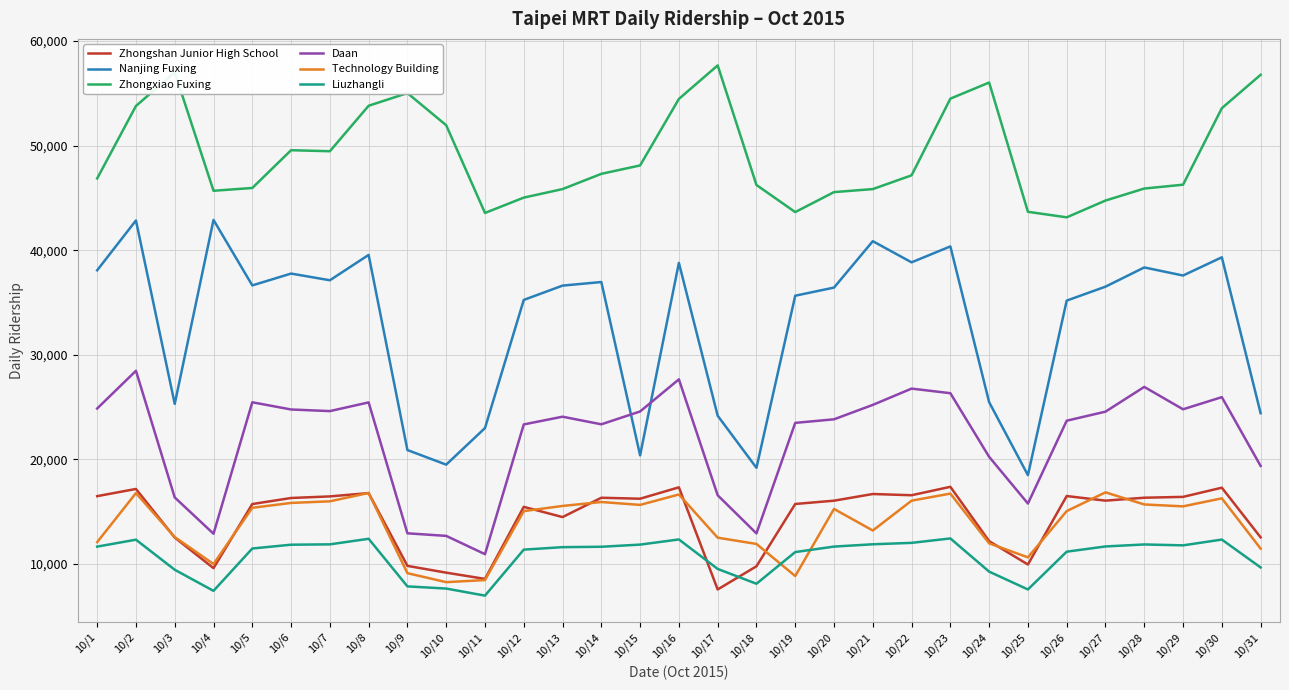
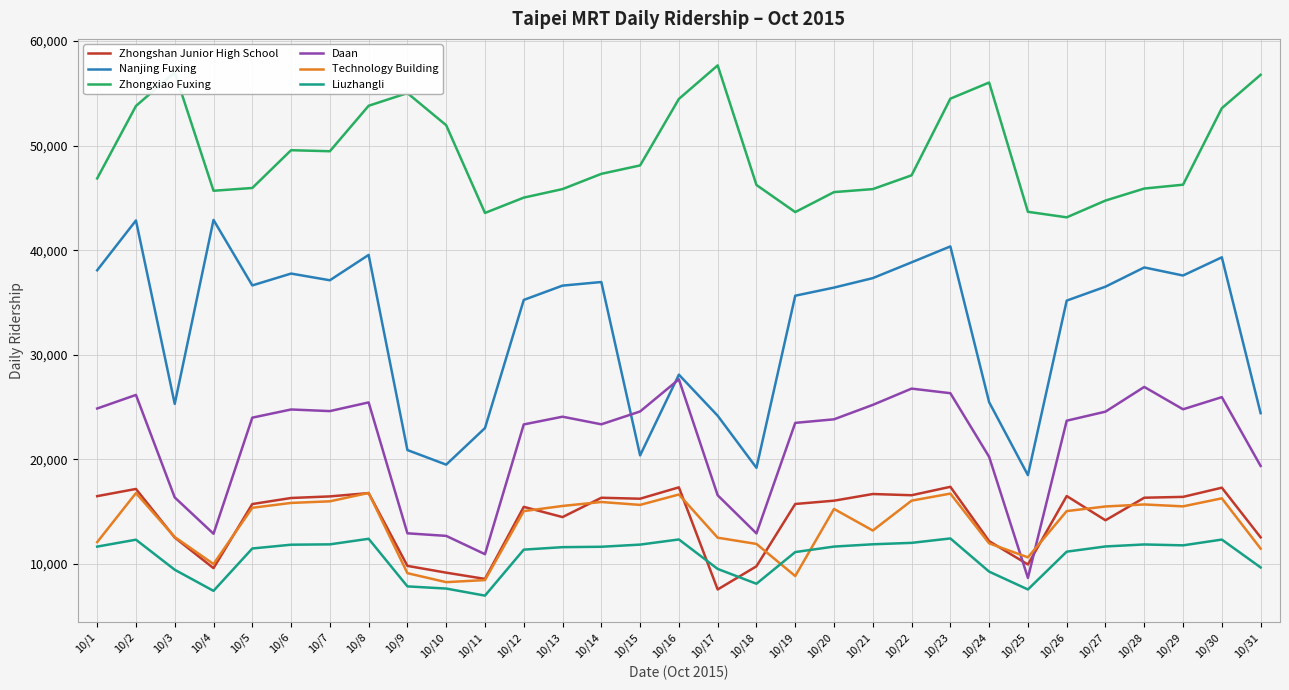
Daan, 10/2: 28,500 -> 26,200
Daan, 10/5: 25,500 -> 24,000
Nanjing Fuxing, 10/16: 38,800 -> 28,100
Nanjing Fuxing, 10/21: 40,900 -> 37,300
Daan, 10/25: 15,800 -> 8,700
Zhongshan Junior High School, 10/27: 16,000 -> 14,200
Technology Building, 10/27: 16,800 -> 15,500
